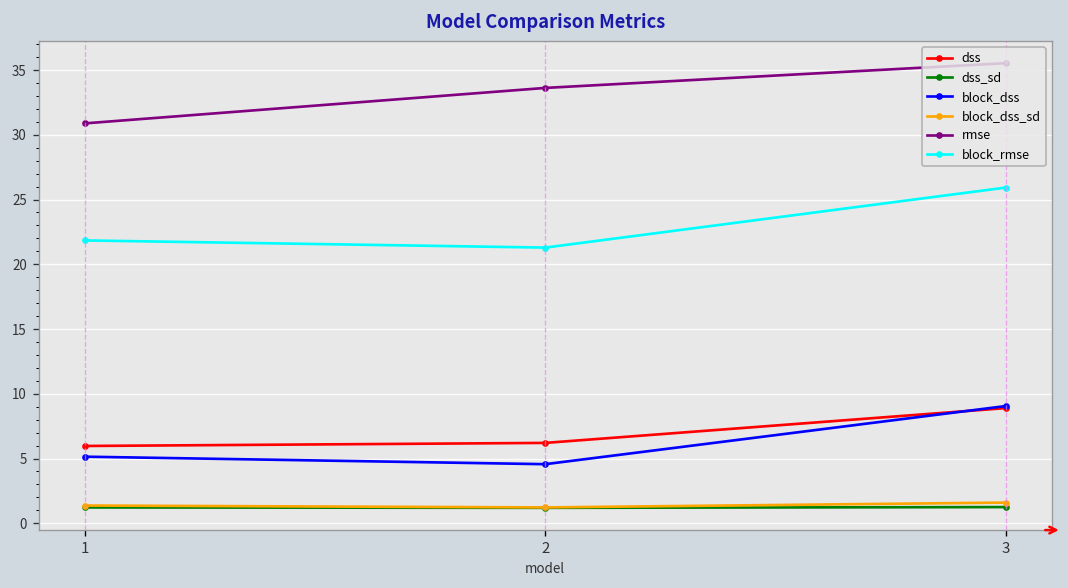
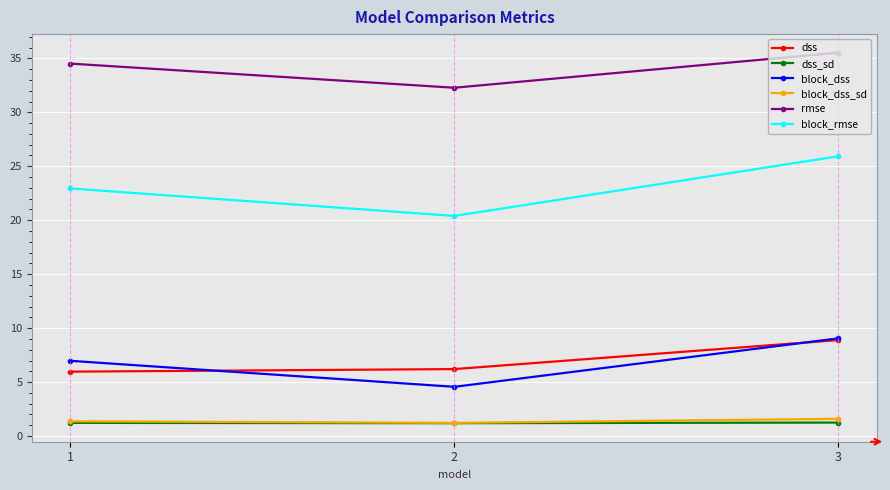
block_dss, 1: 5.1 -> 7.0
rmse, 1: 30.9 -> 34.5
block_rmse, 1: 21.8 -> 22.9
rmse, 2: 33.6 -> 32.3
block_rmse, 2: 21.3 -> 20.4
